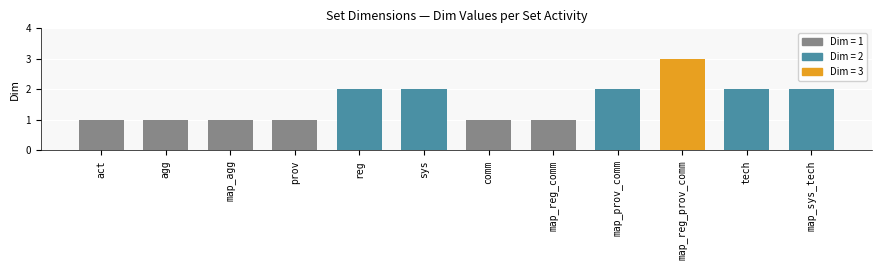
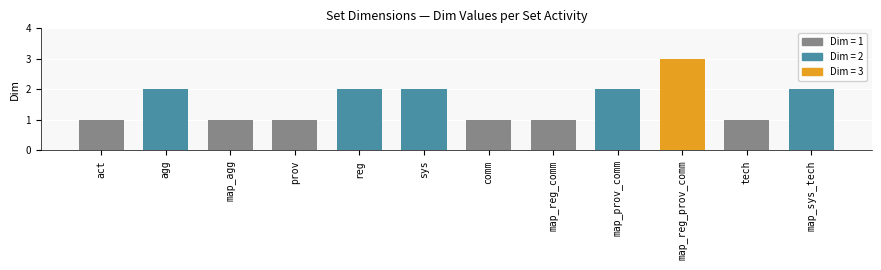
agg: 1 -> 2
tech: 2 -> 1
